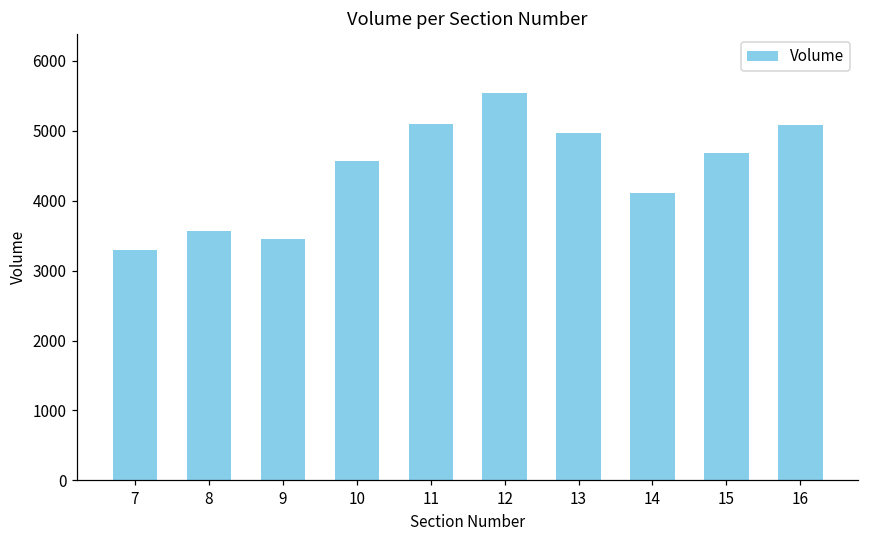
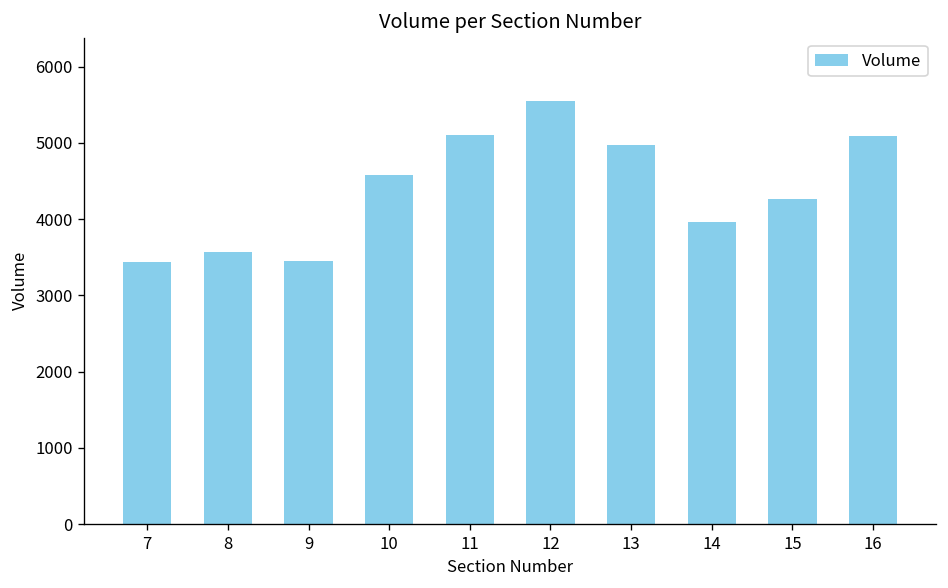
7: 3300 -> 3400
14: 4100 -> 4000
15: 4700 -> 4300
